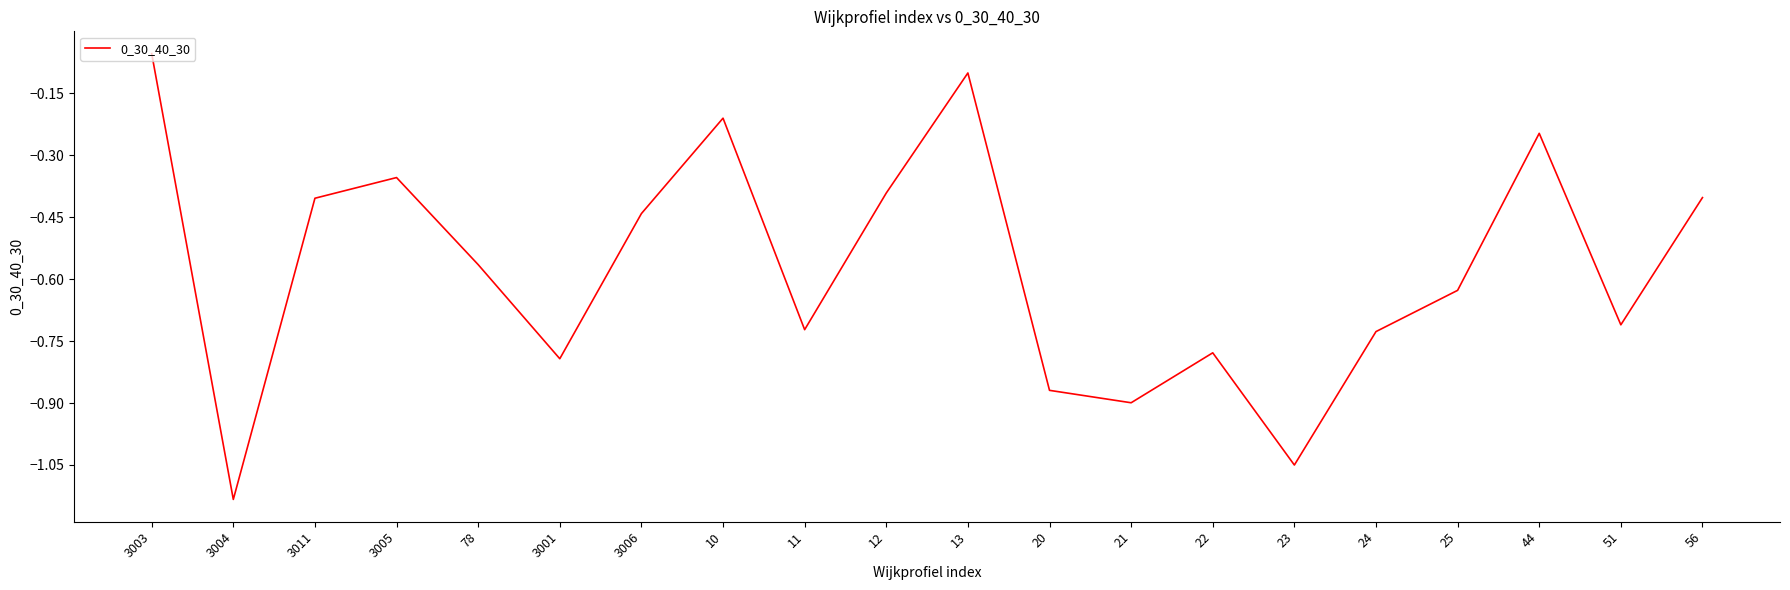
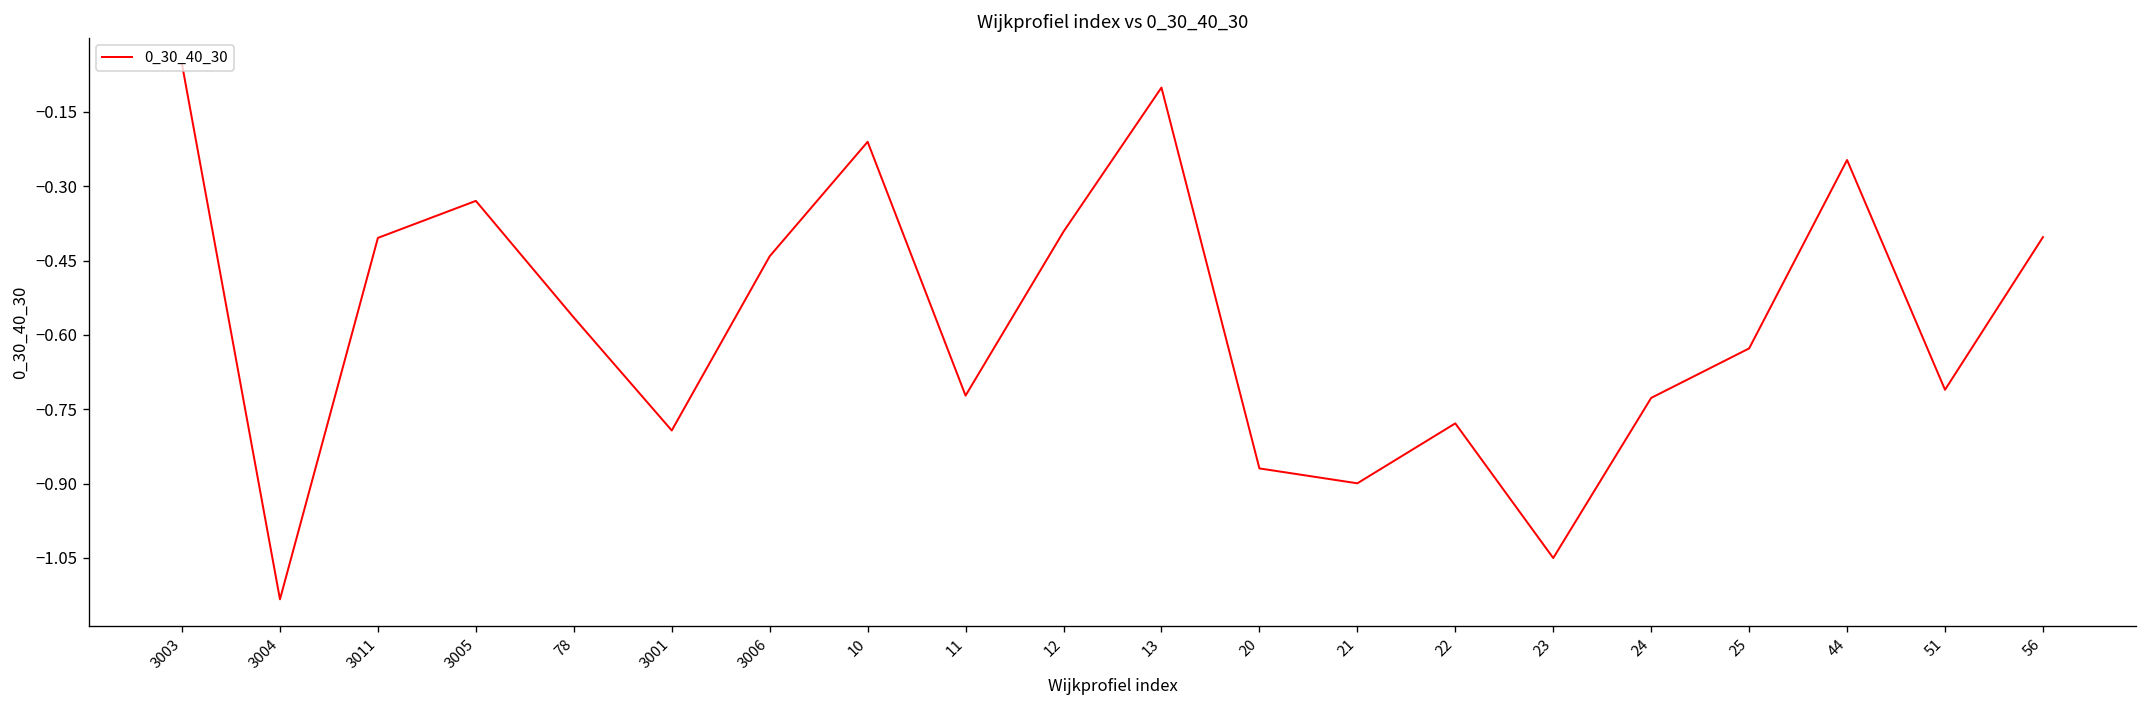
3005: -0.35 -> -0.33
